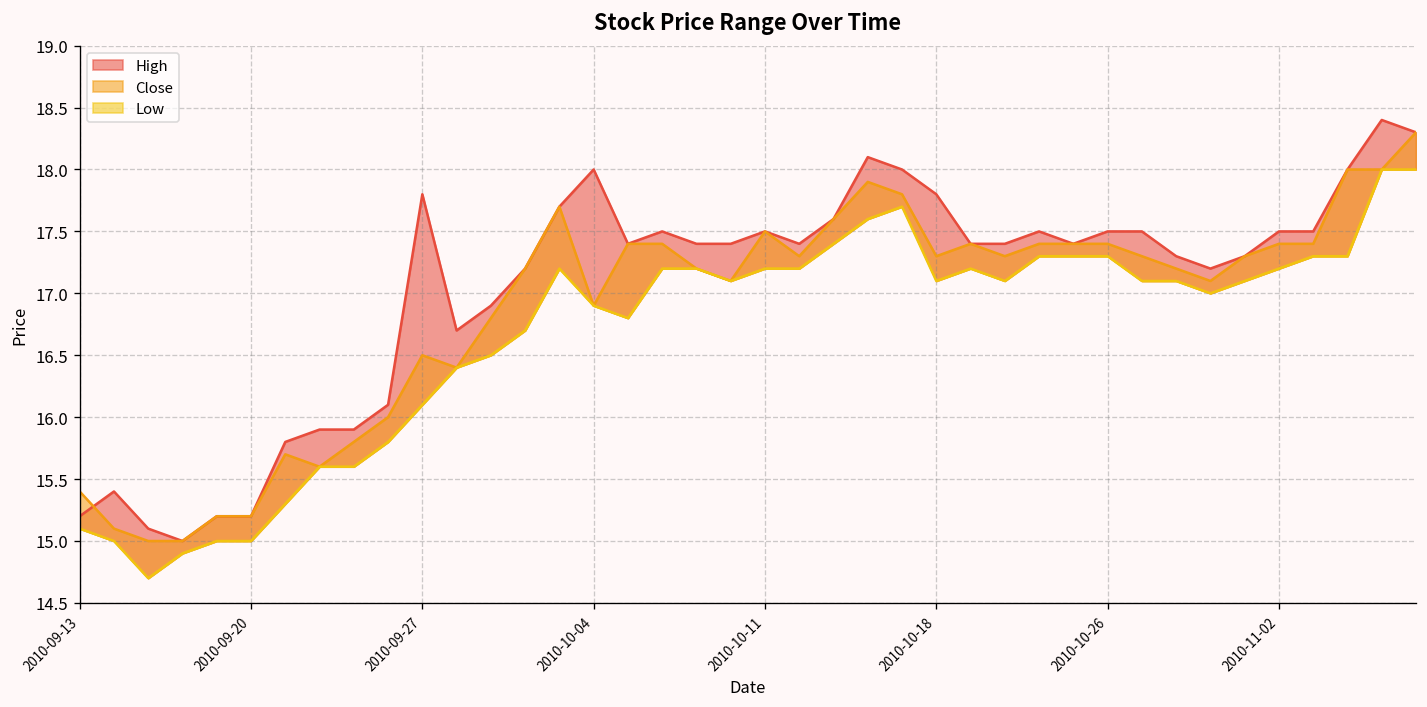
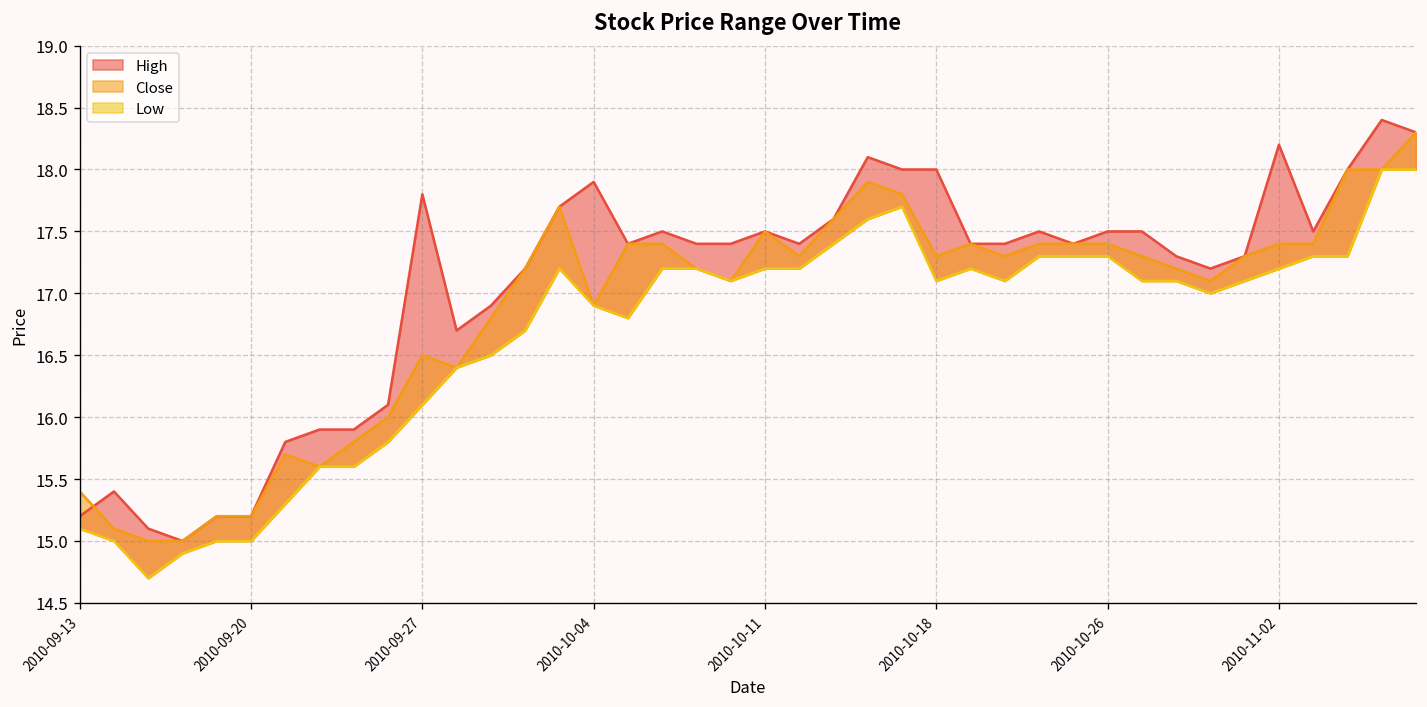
High, 2010-10-04: 18.0 -> 17.9
High, 2010-10-18: 17.8 -> 18.0
High, 2010-11-02: 17.5 -> 18.2
